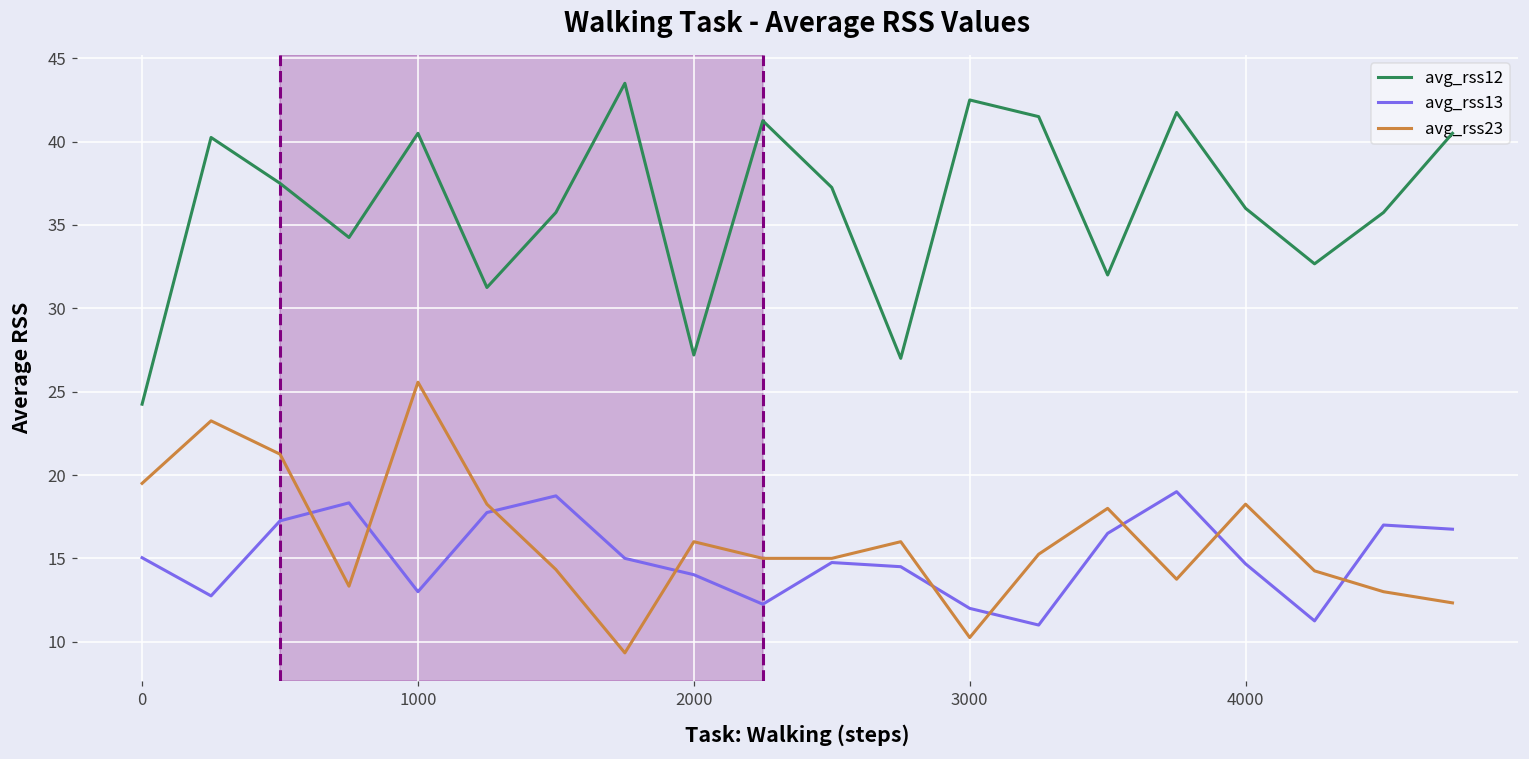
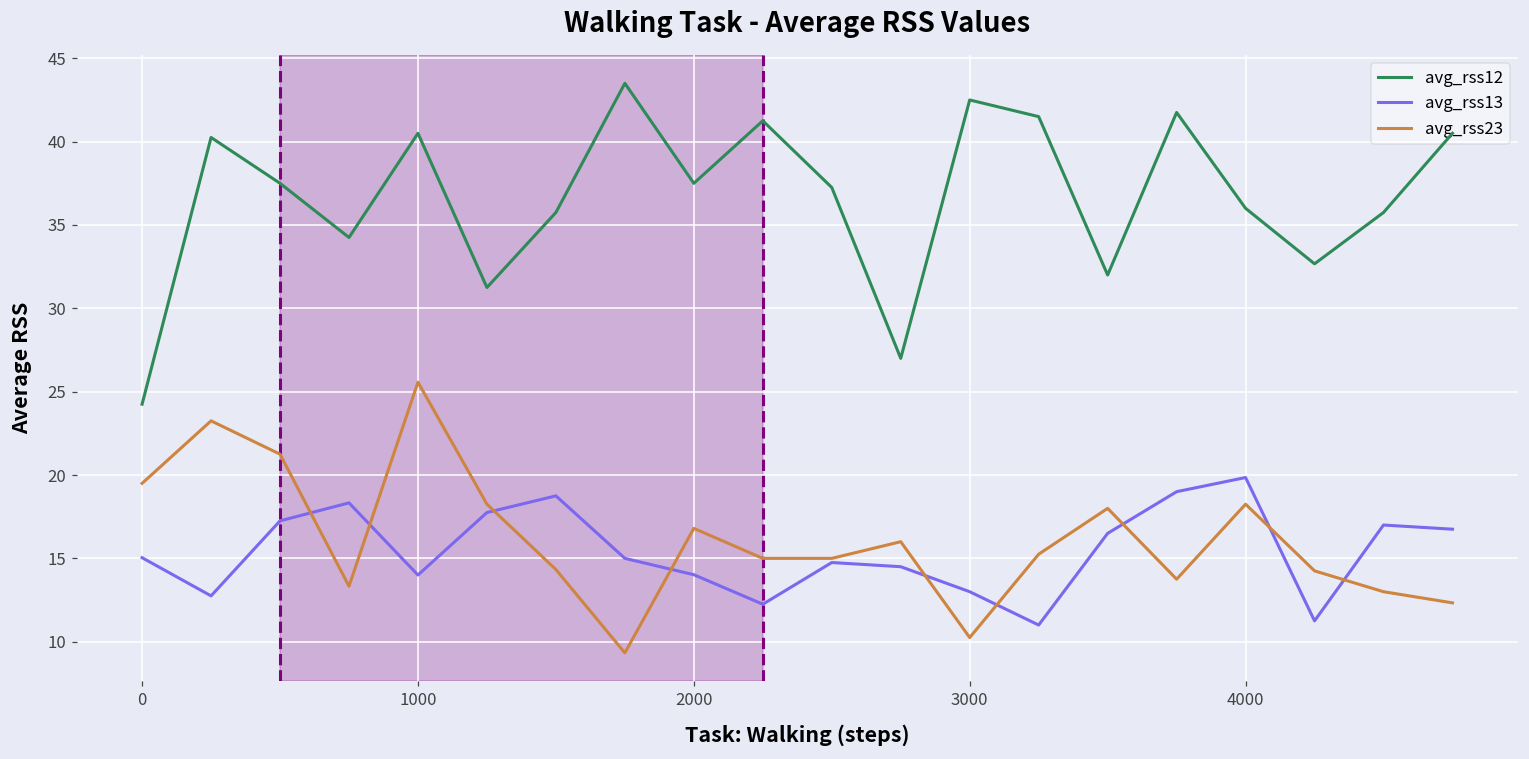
avg_rss13, 1000: 13 -> 14
avg_rss12, 2000: 27.2 -> 37.5
avg_rss23, 2000: 16.0 -> 16.8
avg_rss13, 3000: 12 -> 13
avg_rss13, 4000: 14.7 -> 19.9
